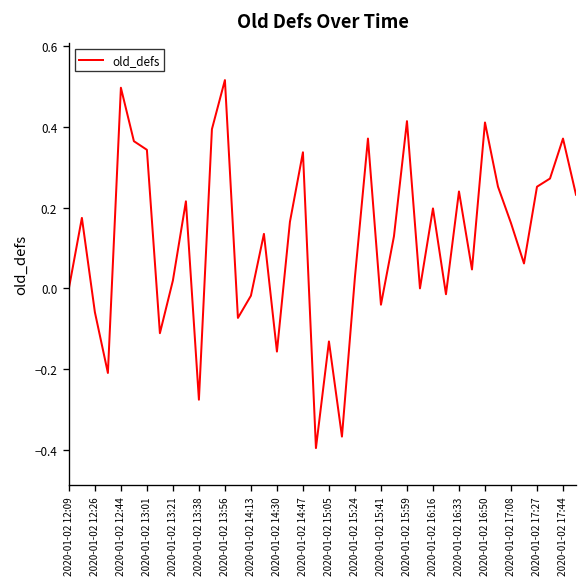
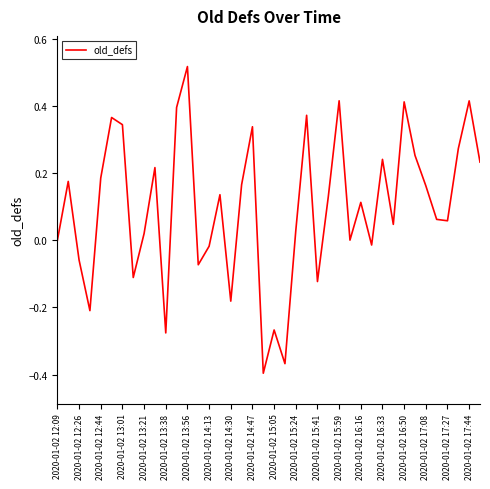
2020-01-02 12:44: 0.50 -> 0.19
2020-01-02 14:30: -0.16 -> -0.18
2020-01-02 15:05: -0.13 -> -0.27
2020-01-02 15:41: -0.04 -> -0.12
2020-01-02 16:16: 0.20 -> 0.11
2020-01-02 17:27: 0.25 -> 0.06
2020-01-02 17:44: 0.37 -> 0.41
